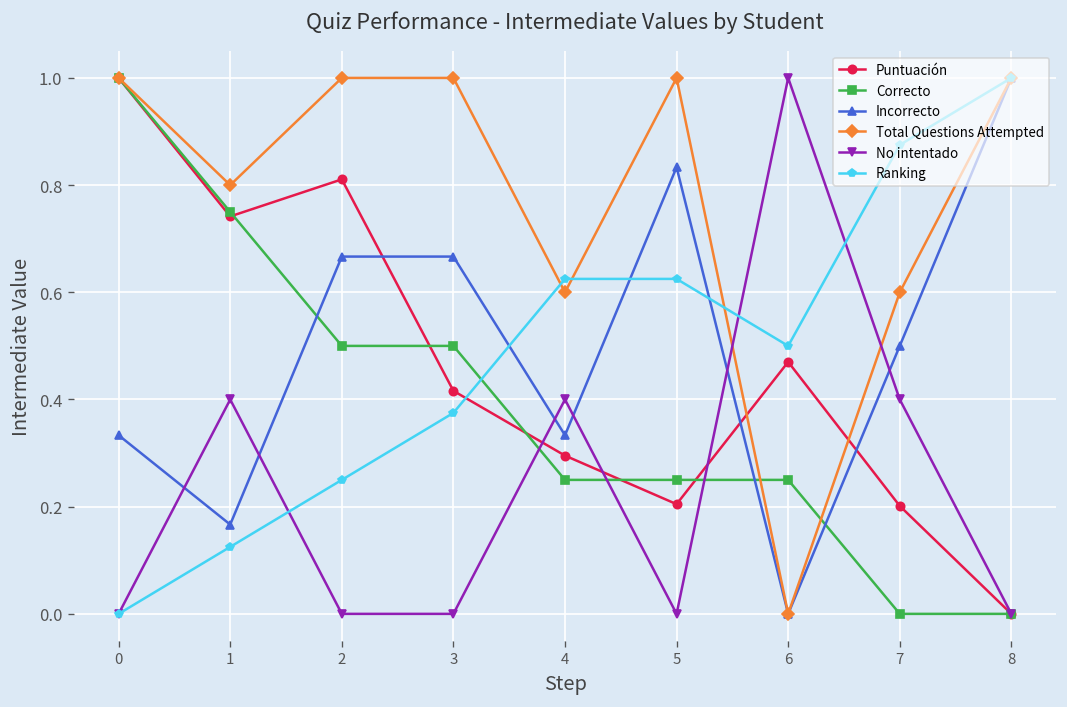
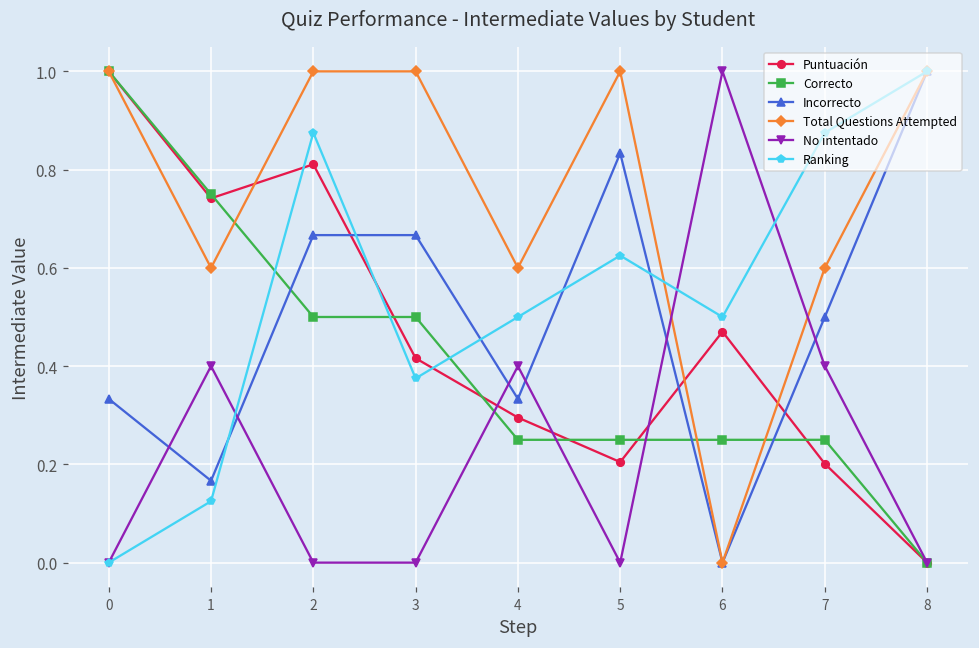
Total Questions Attempted, 1: 0.80 -> 0.60
Ranking, 2: 0.25 -> 0.88
Ranking, 4: 0.63 -> 0.50
Correcto, 7: 0.00 -> 0.25
